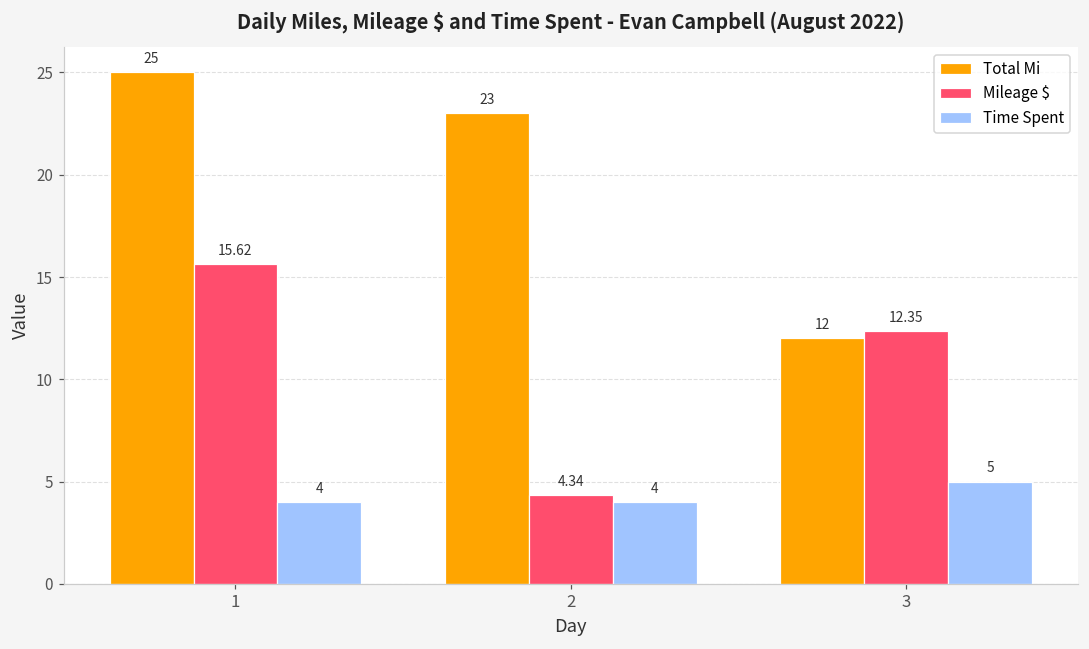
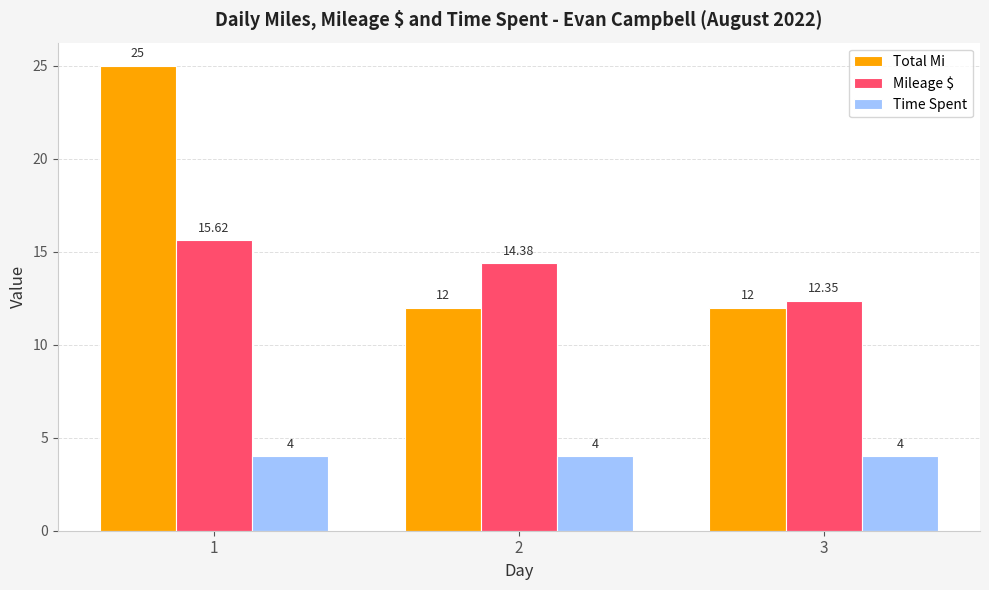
Total Mi, 2: 23 -> 12
Mileage $, 2: 4.34 -> 14.38
Time Spent, 3: 5 -> 4
